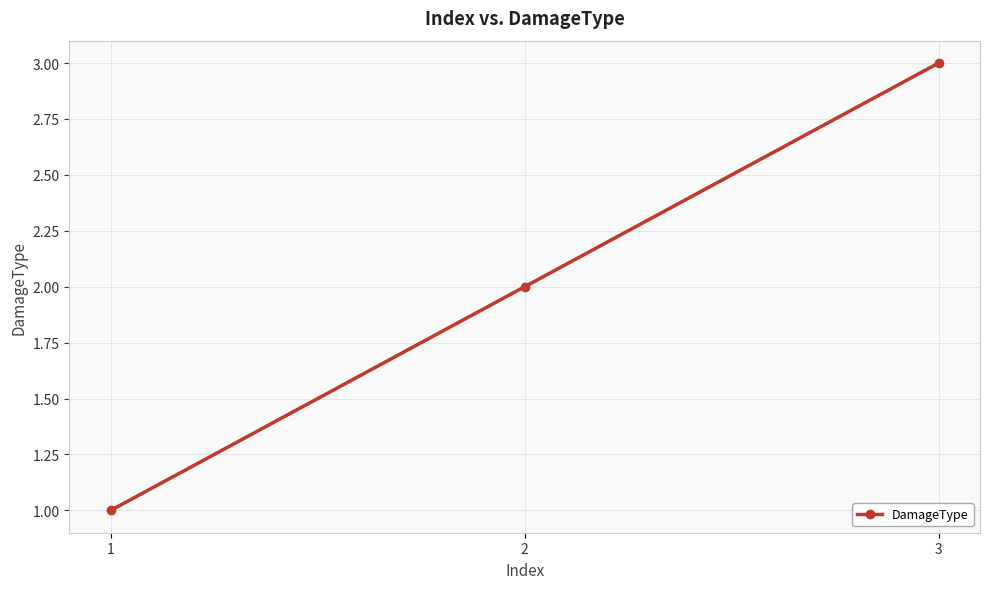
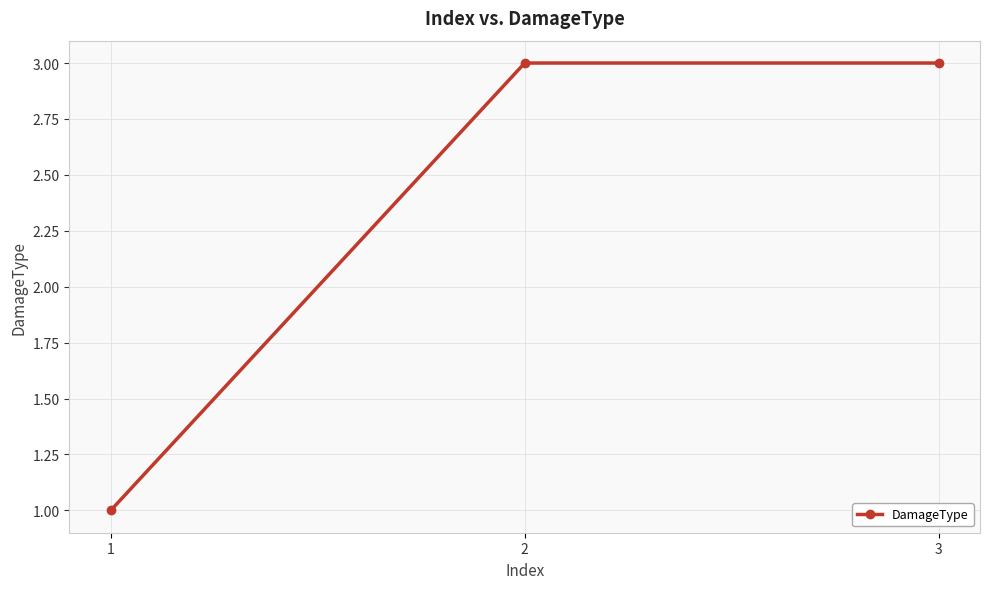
2: 2 -> 3
